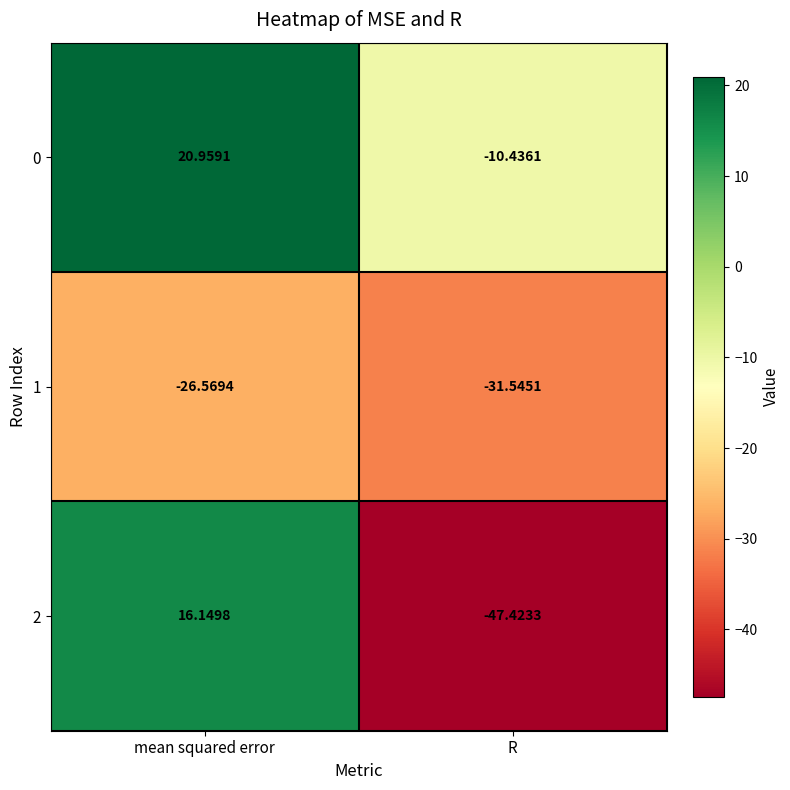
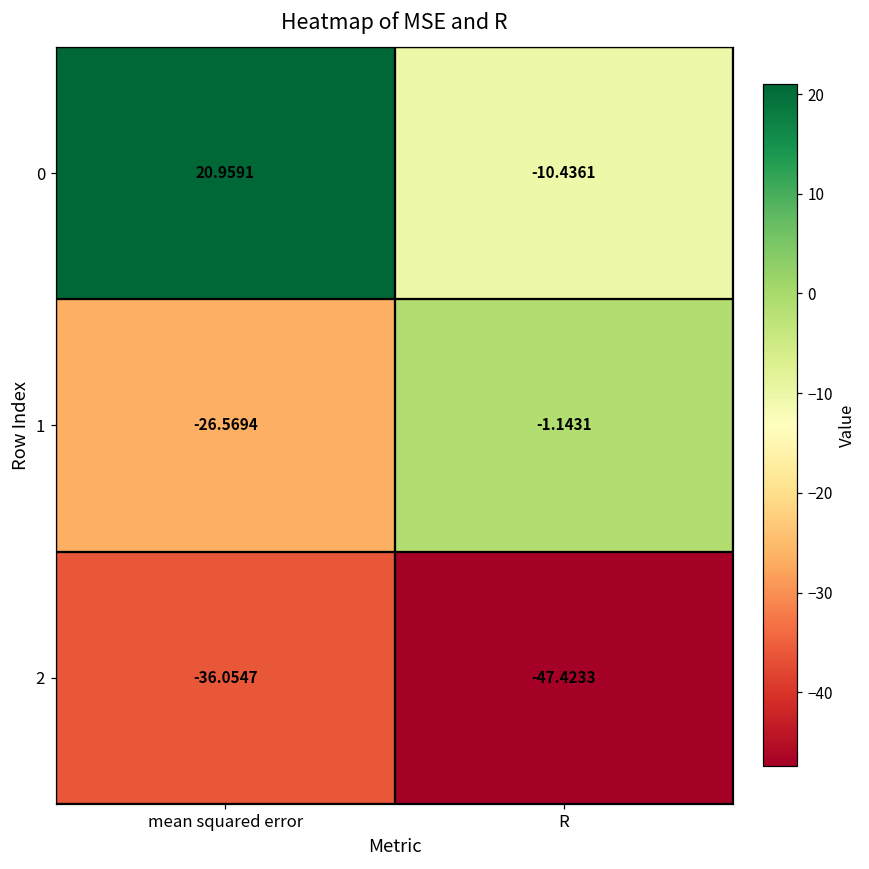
1, R: -31.5451 -> -1.1431
2, mean squared error: 16.1498 -> -36.0547
